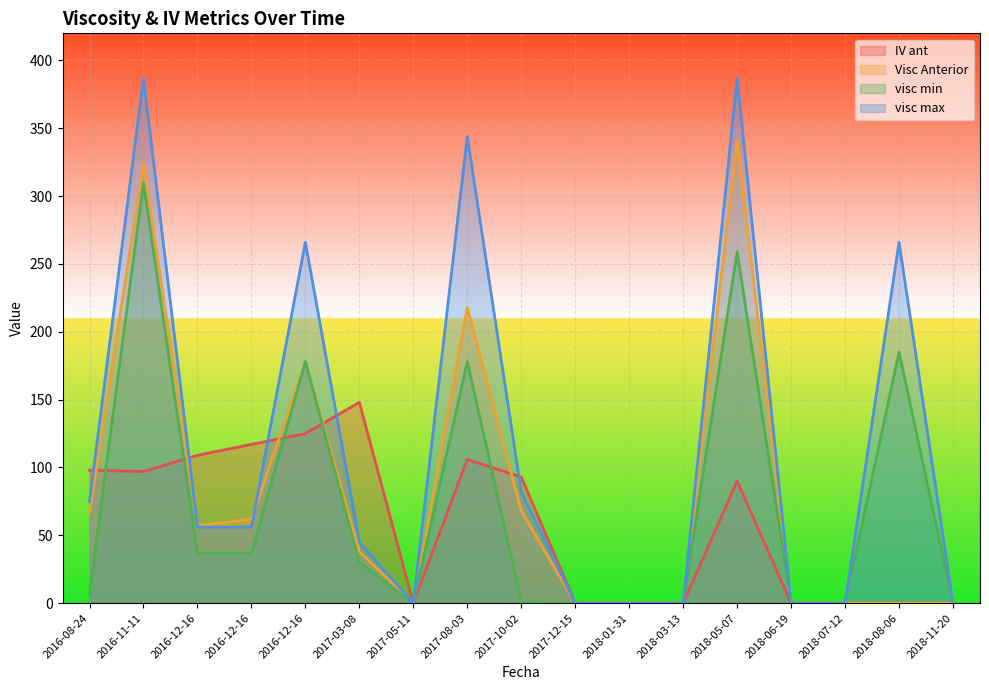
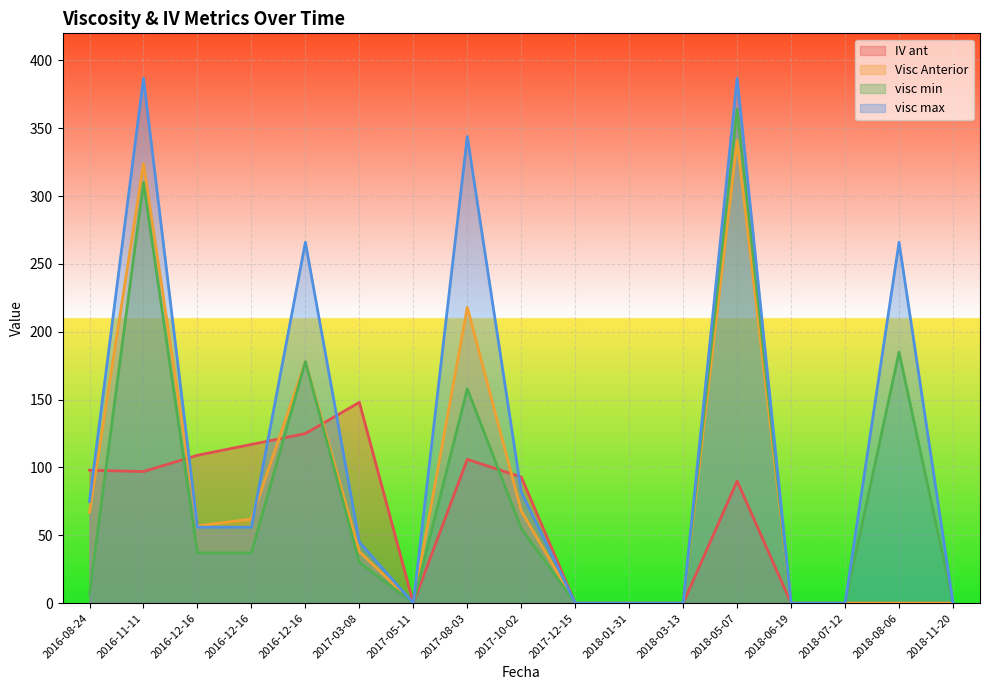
visc min, 2017-08-03: 178 -> 158
visc min, 2017-10-02: 1 -> 55
visc min, 2018-05-07: 259 -> 364
